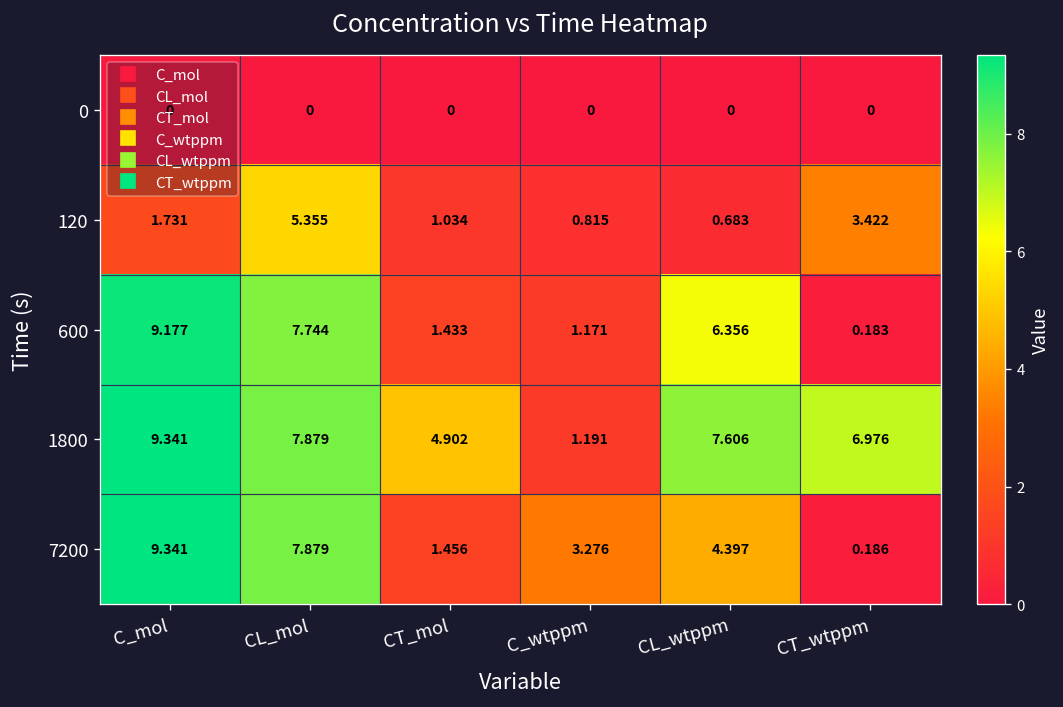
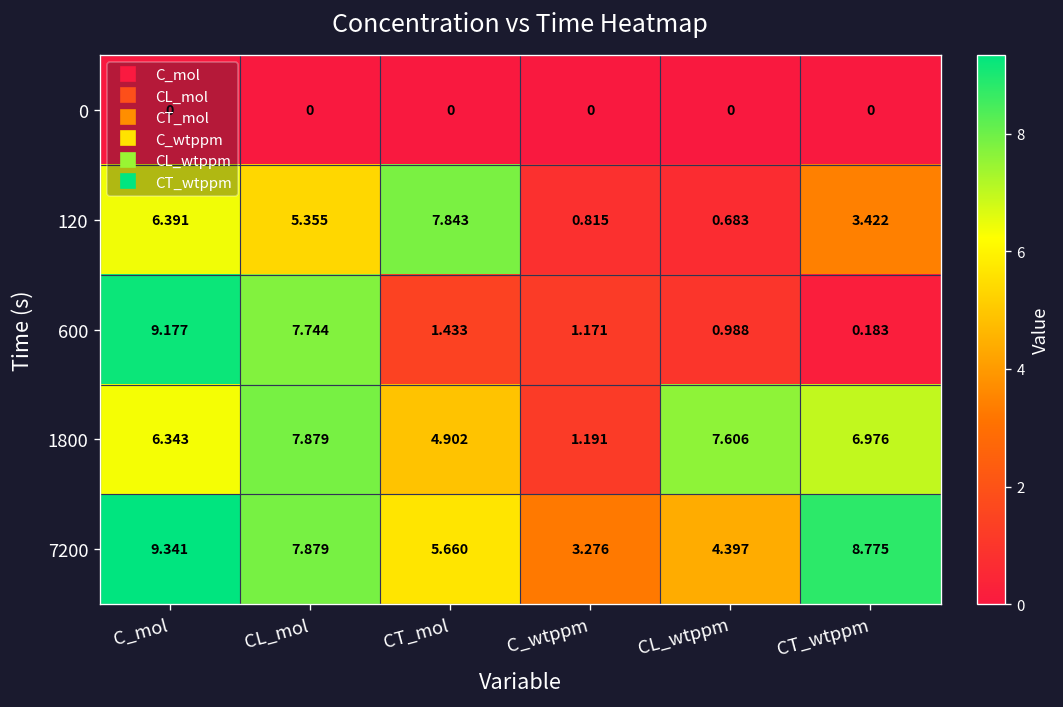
120, C_mol: 1.731 -> 6.391
120, CT_mol: 1.034 -> 7.843
600, CL_wtppm: 6.356 -> 0.988
1800, C_mol: 9.341 -> 6.343
7200, CT_mol: 1.456 -> 5.660
7200, CT_wtppm: 0.186 -> 8.775
